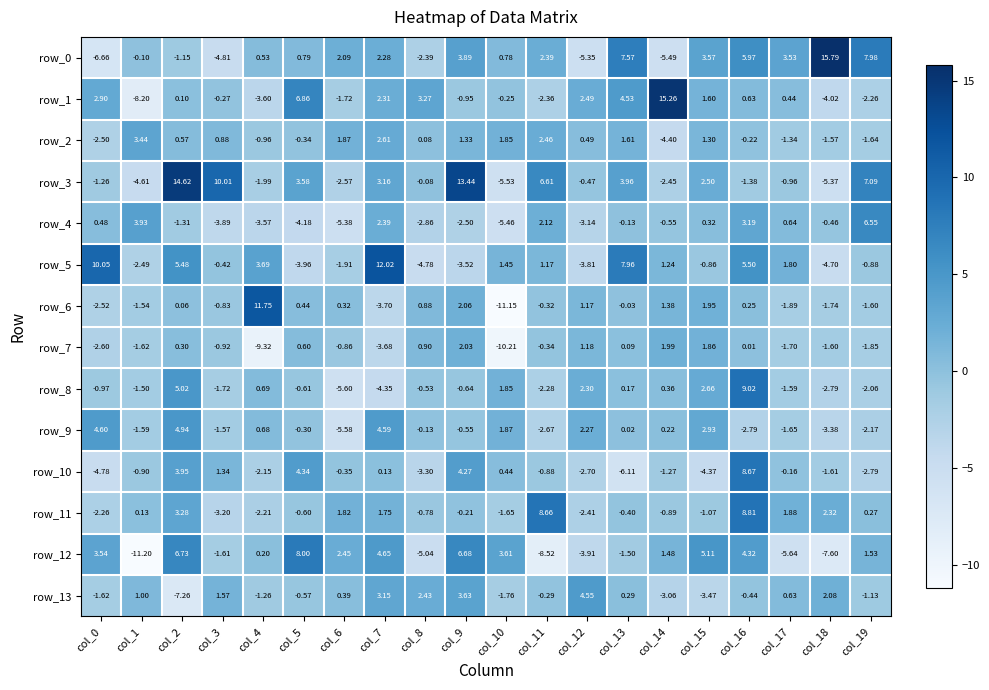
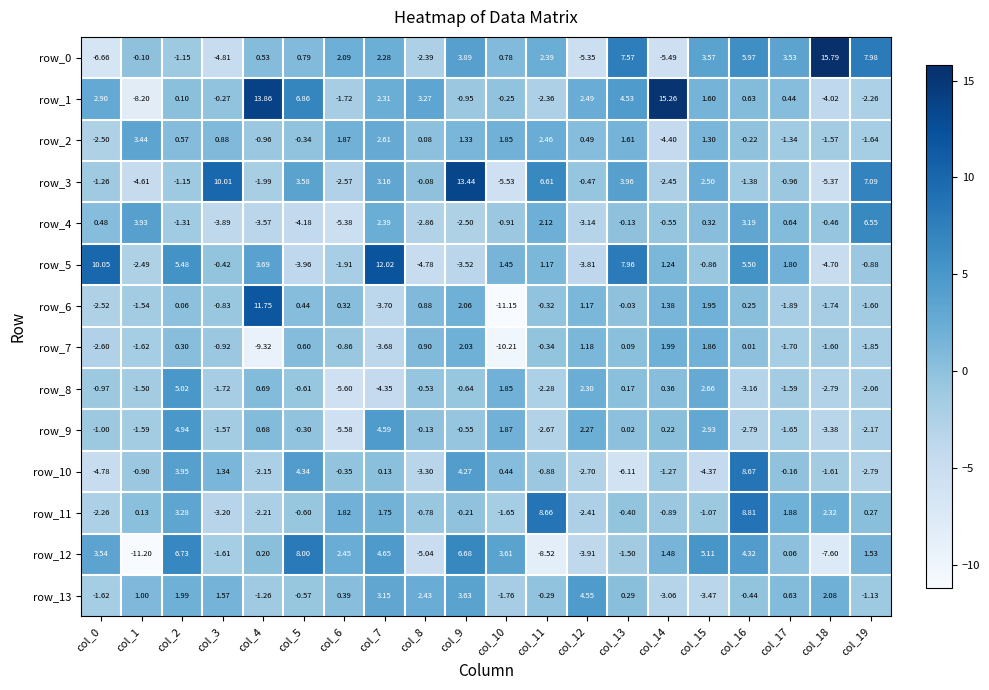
row_1, col_4: -3.60 -> 13.86
row_3, col_2: 14.62 -> -1.15
row_4, col_10: -5.46 -> -0.91
row_8, col_16: 9.02 -> -3.16
row_9, col_0: 4.60 -> -1.00
row_12, col_17: -5.64 -> 0.06
row_13, col_2: -7.26 -> 1.99
